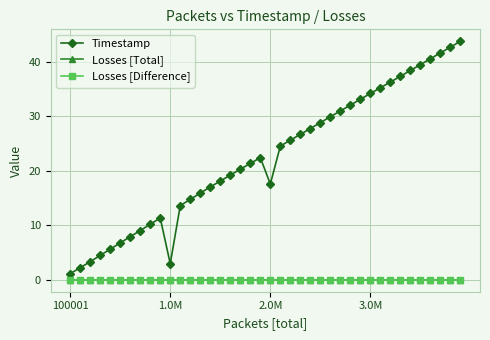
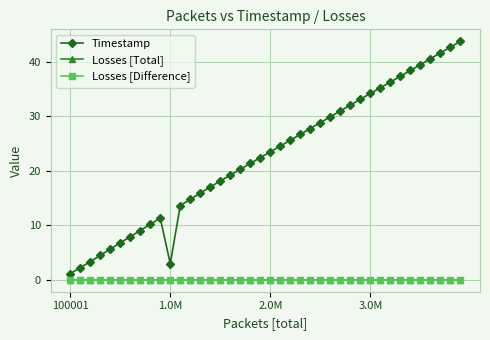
Timestamp, 2.0M: 18 -> 23
